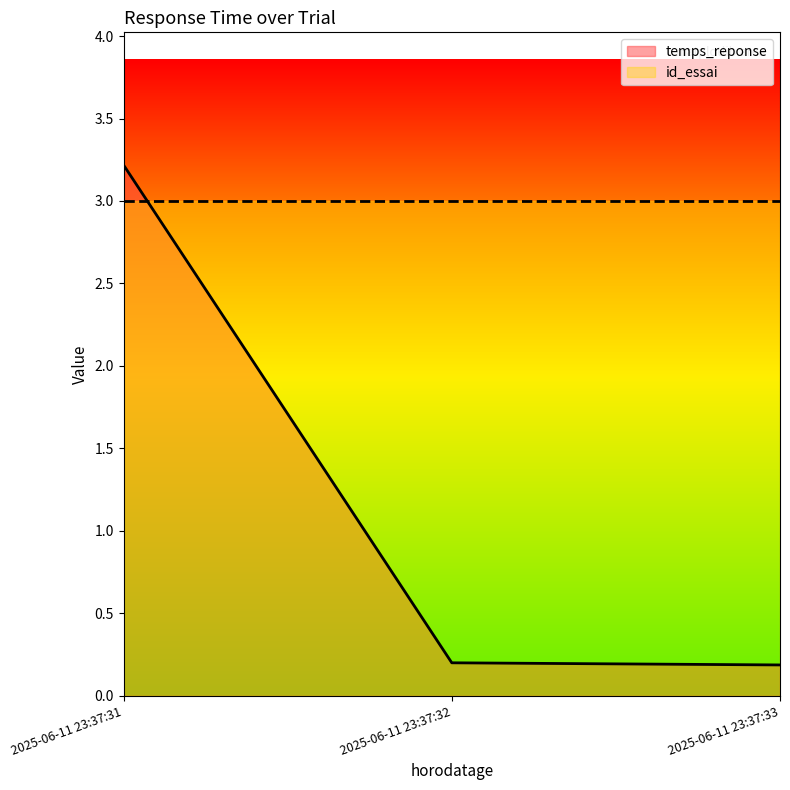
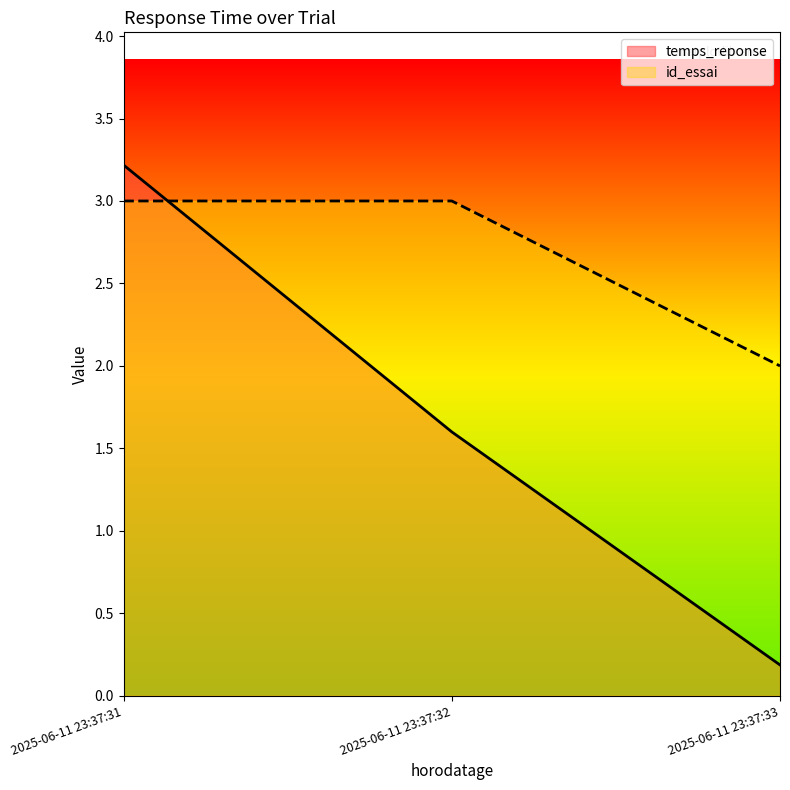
temps_reponse, 2025-06-11 23:37:32: 0.2 -> 1.6
id_essai, 2025-06-11 23:37:33: 3 -> 2
